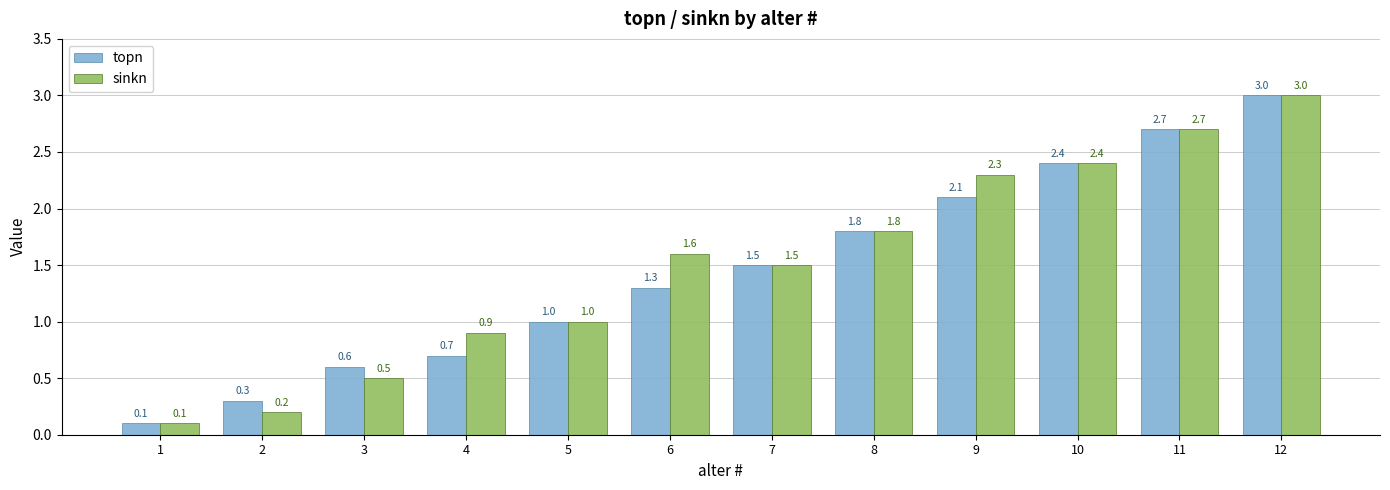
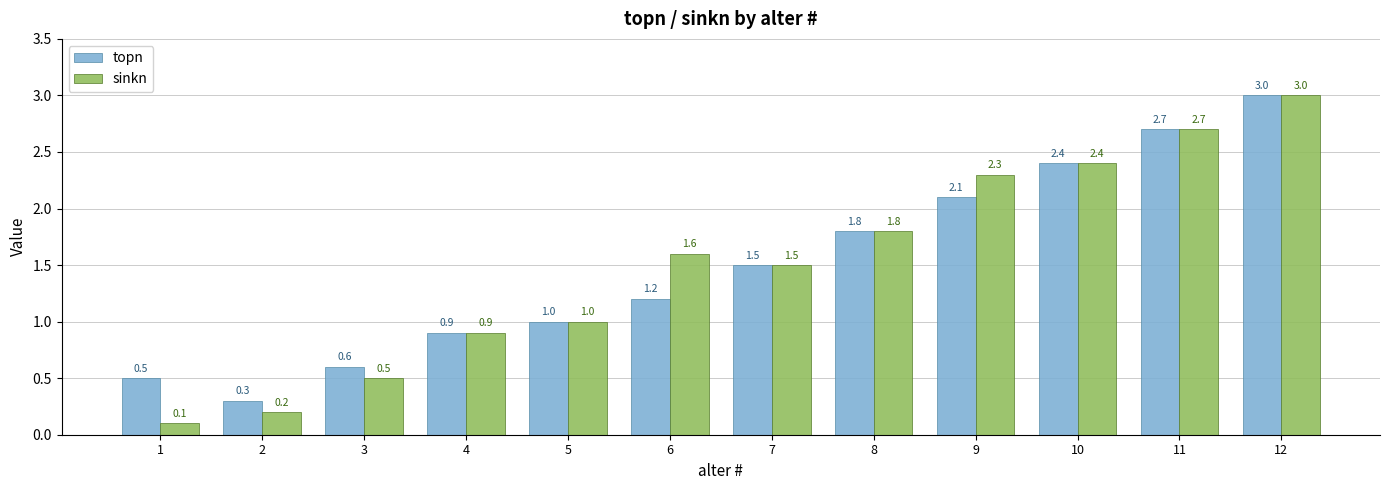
topn, 1: 0.1 -> 0.5
topn, 4: 0.7 -> 0.9
topn, 6: 1.3 -> 1.2
